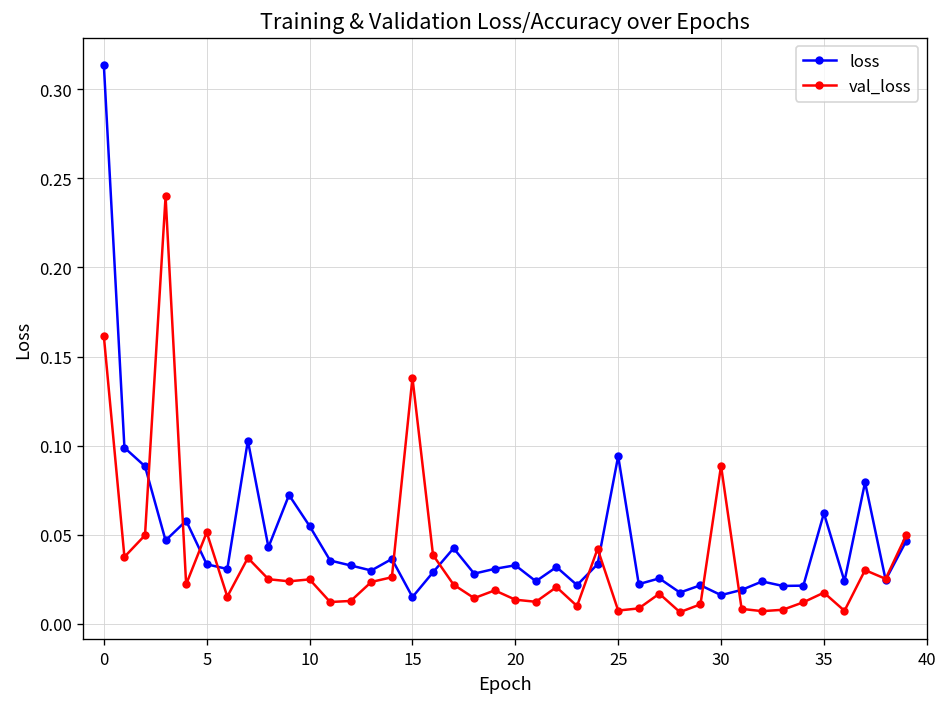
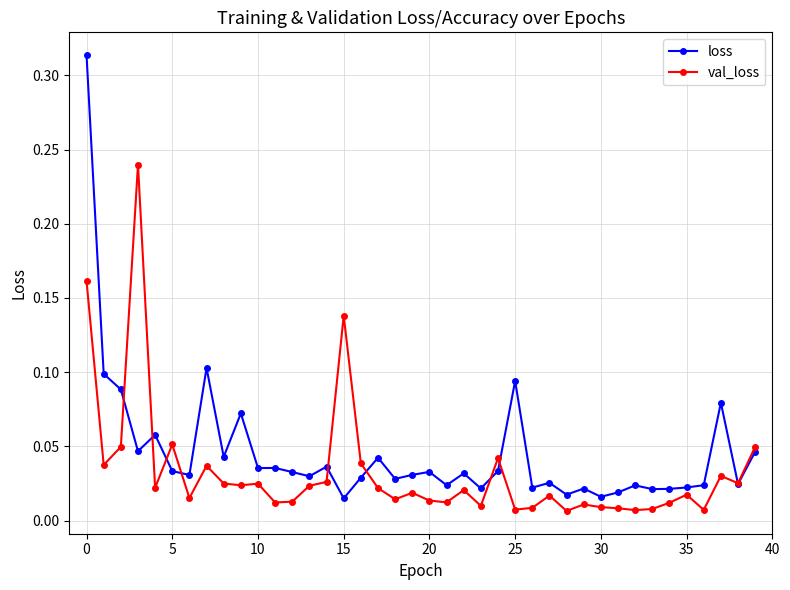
loss, 10: 0.055 -> 0.035
val_loss, 30: 0.089 -> 0.009
loss, 35: 0.062 -> 0.022
